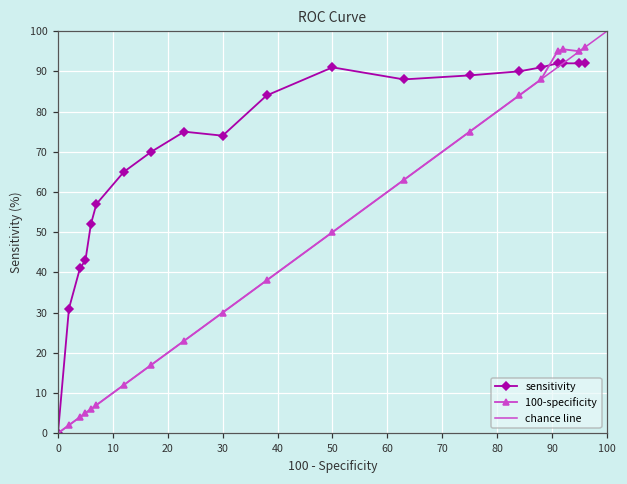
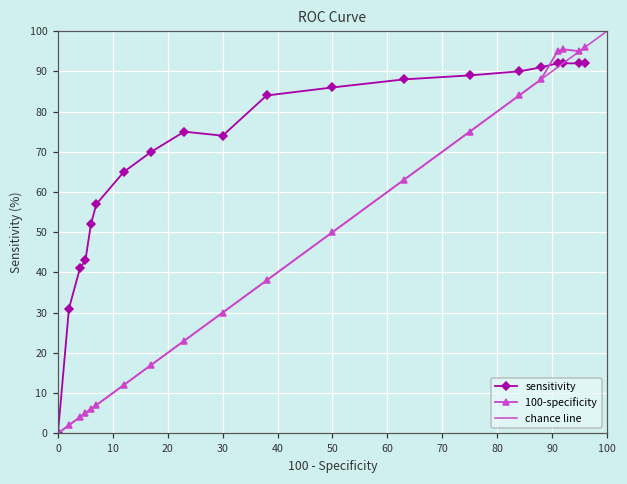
sensitivity, 50: 91 -> 86
